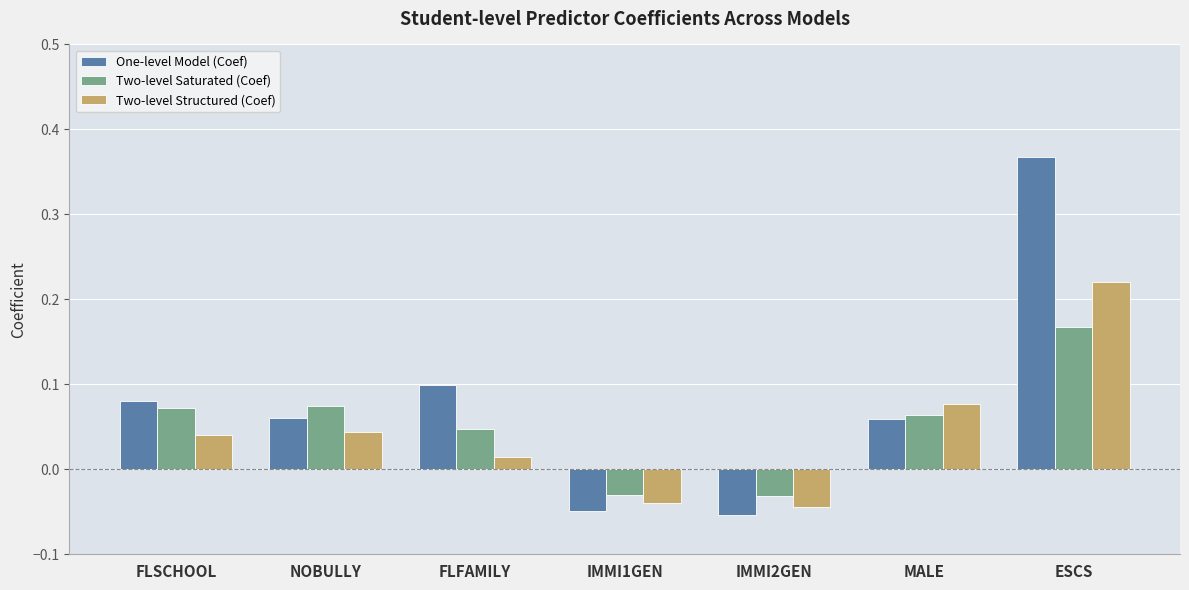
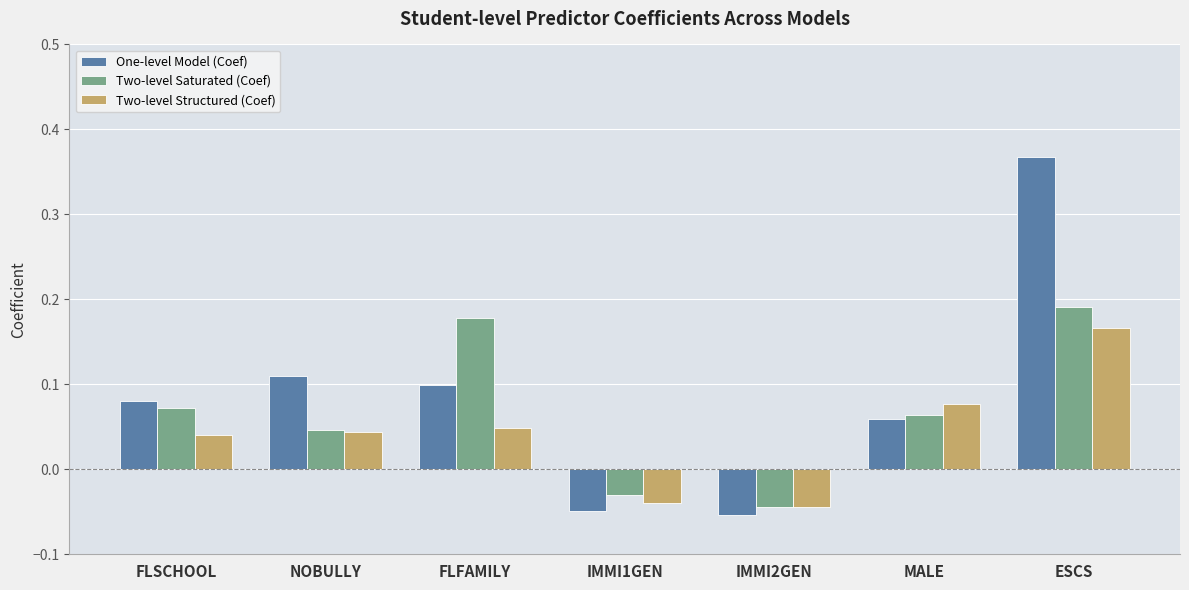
One-level Model (Coef), NOBULLY: 0.06 -> 0.11
Two-level Saturated (Coef), NOBULLY: 0.07 -> 0.05
Two-level Saturated (Coef), FLFAMILY: 0.05 -> 0.18
Two-level Structured (Coef), FLFAMILY: 0.01 -> 0.05
Two-level Saturated (Coef), IMMI2GEN: -0.03 -> -0.04
Two-level Saturated (Coef), ESCS: 0.17 -> 0.19
Two-level Structured (Coef), ESCS: 0.22 -> 0.17
